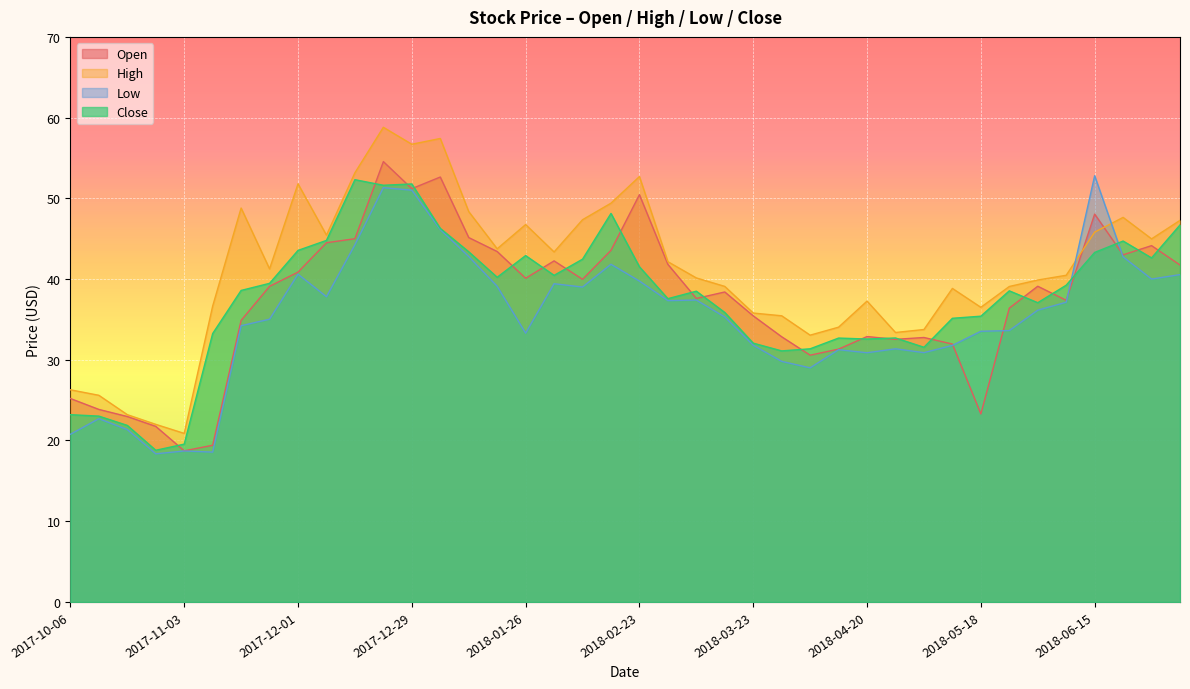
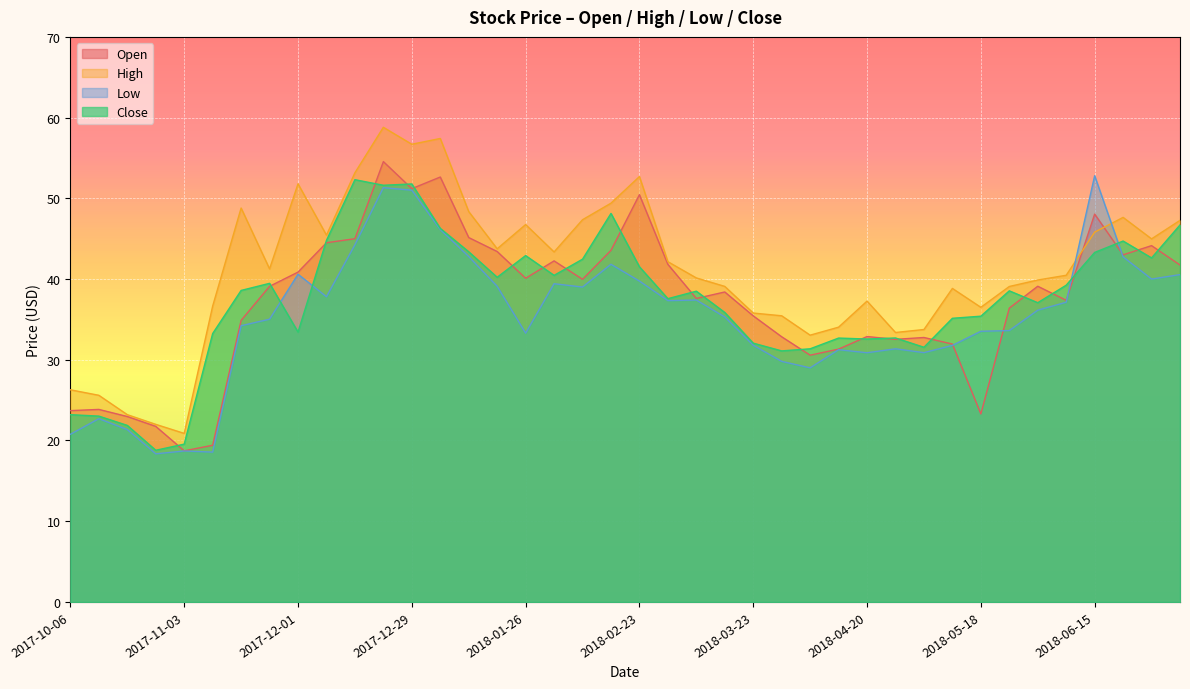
Open, 2017-10-06: 25 -> 24
Close, 2017-12-01: 44 -> 33
